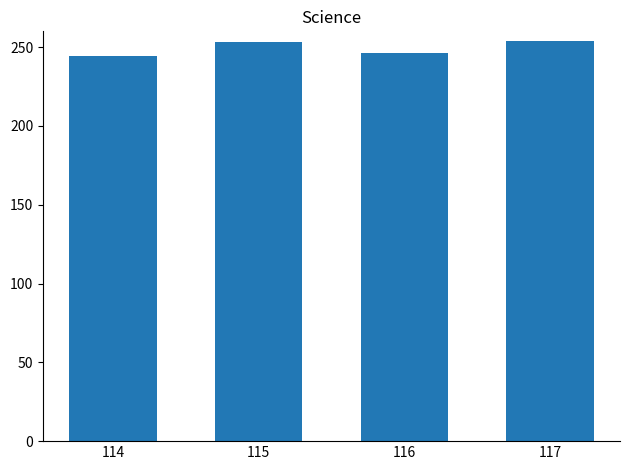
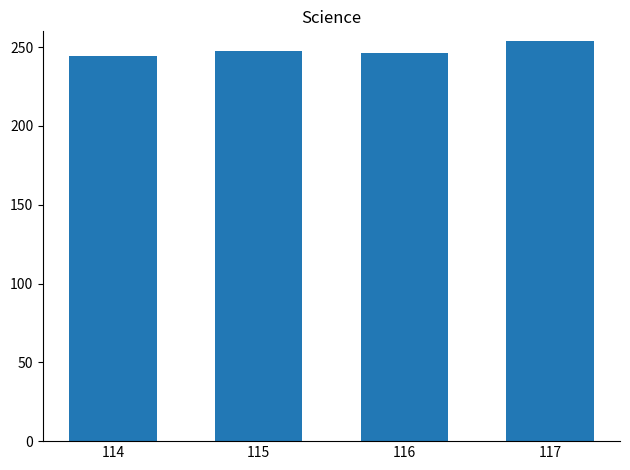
115: 253 -> 247
